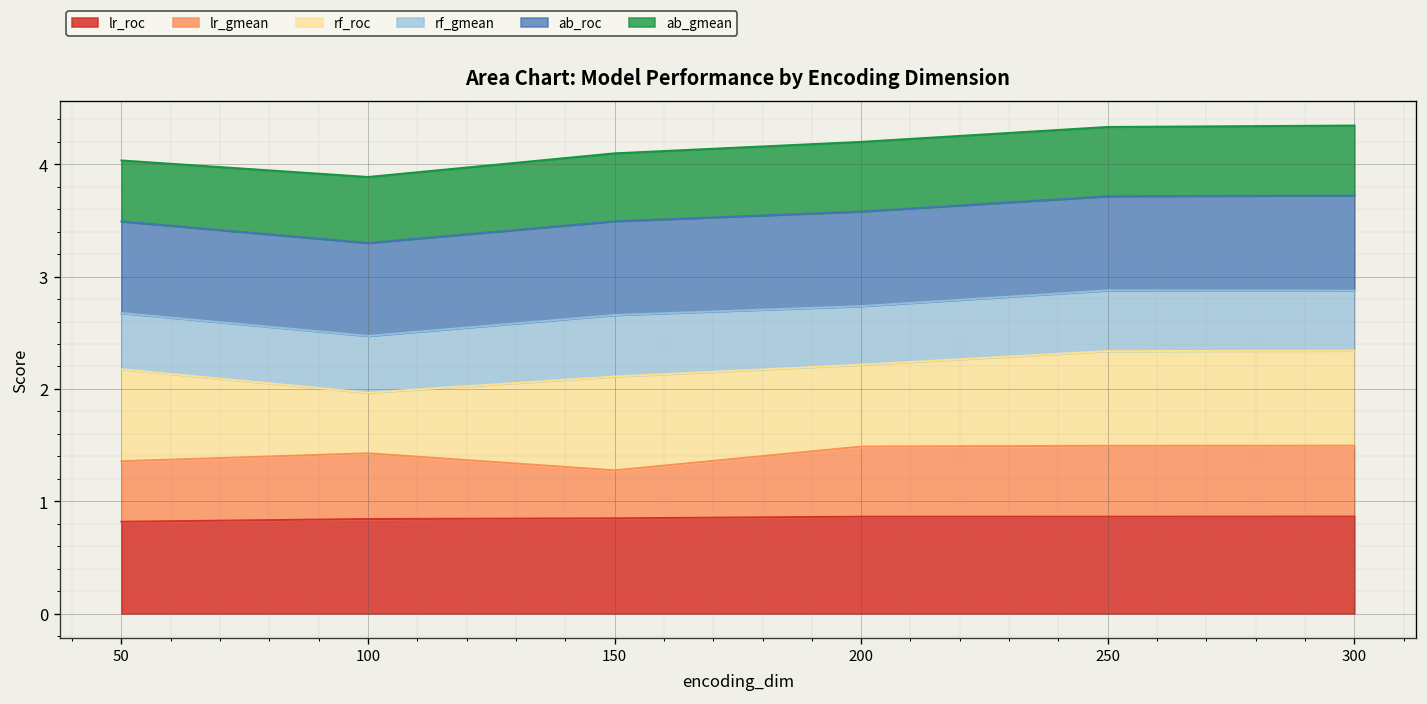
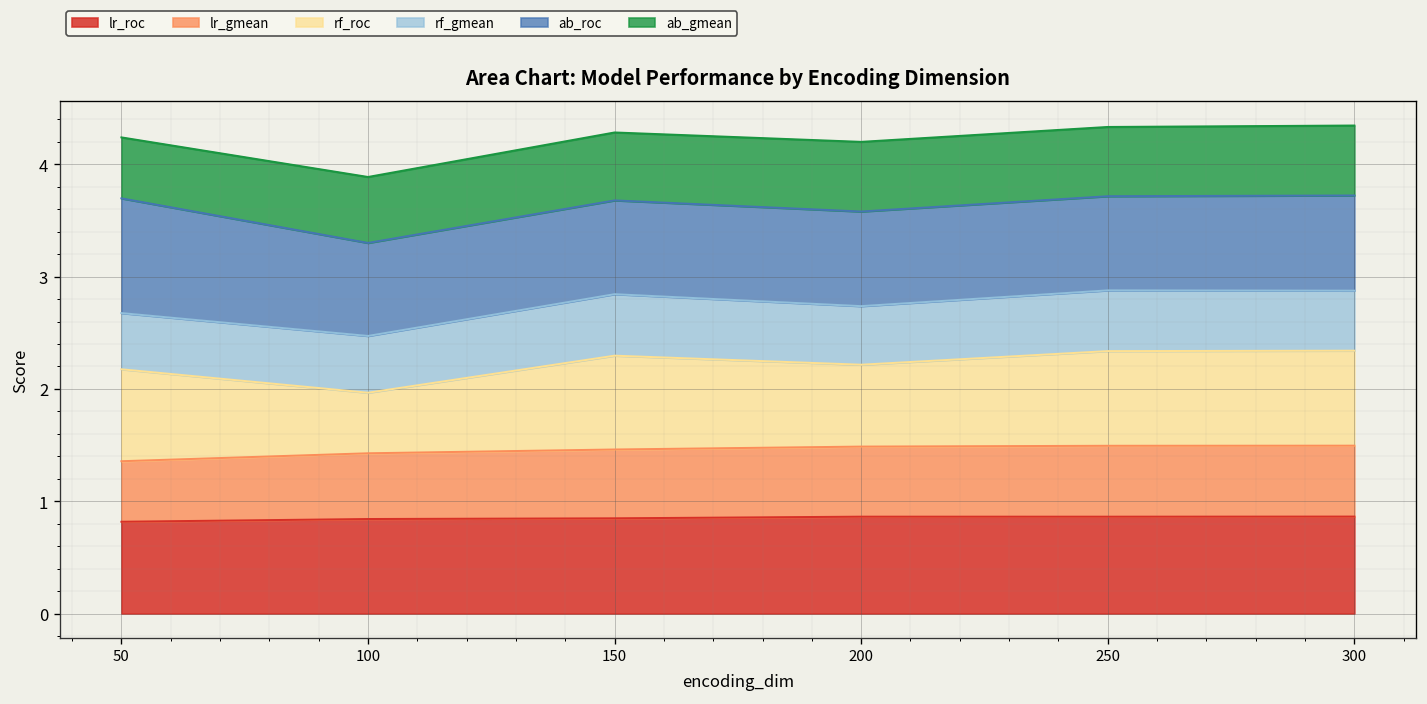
ab_roc, 50: 0.8 -> 1.0
lr_gmean, 150: 0.4 -> 0.6
